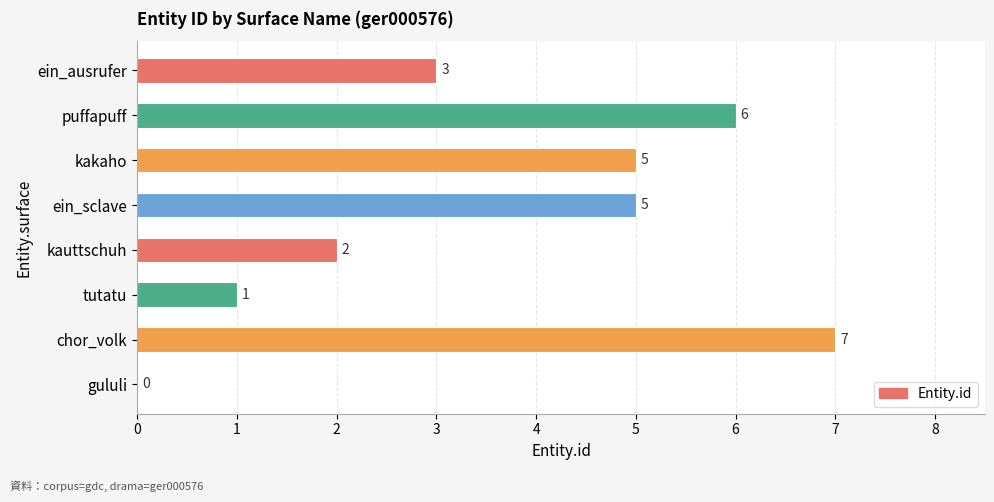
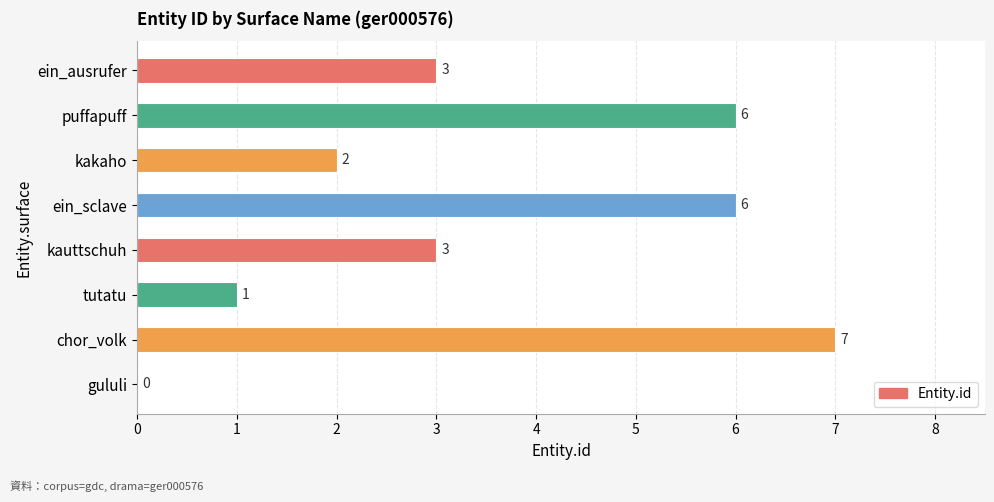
kakaho: 5 -> 2
ein_sclave: 5 -> 6
kauttschuh: 2 -> 3
